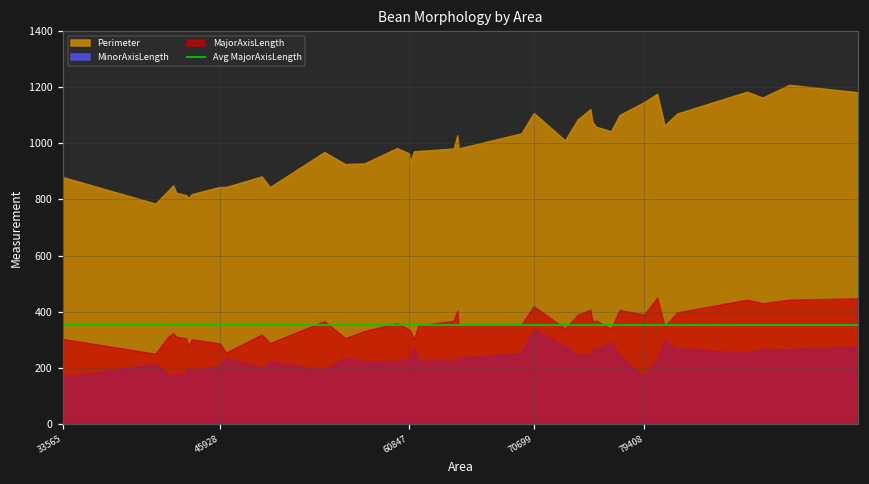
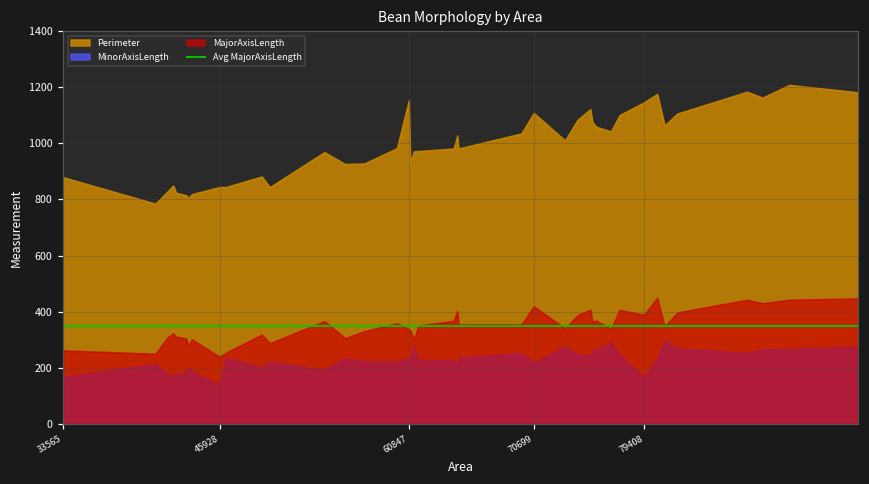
MajorAxisLength, 33565: 300 -> 260
MinorAxisLength, 45928: 210 -> 140
MajorAxisLength, 45928: 290 -> 240
Perimeter, 60847: 960 -> 1150
MinorAxisLength, 70699: 340 -> 220
